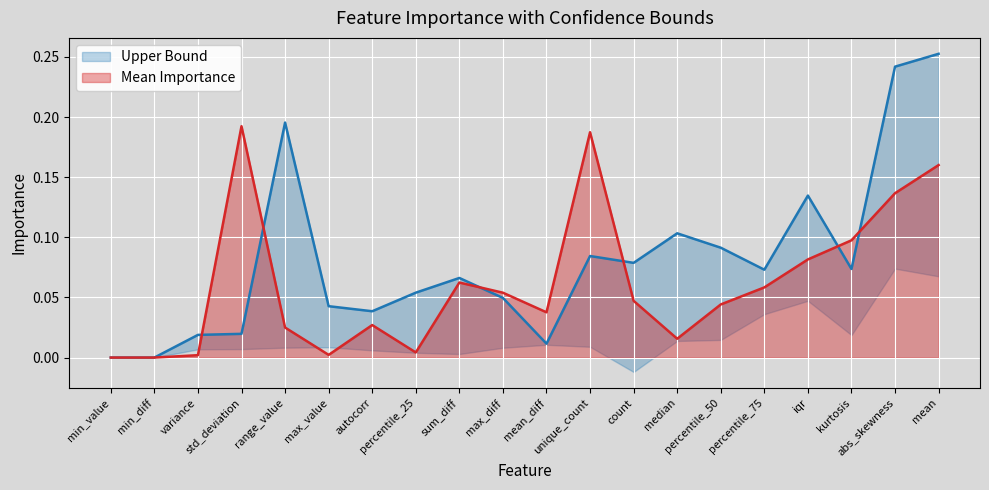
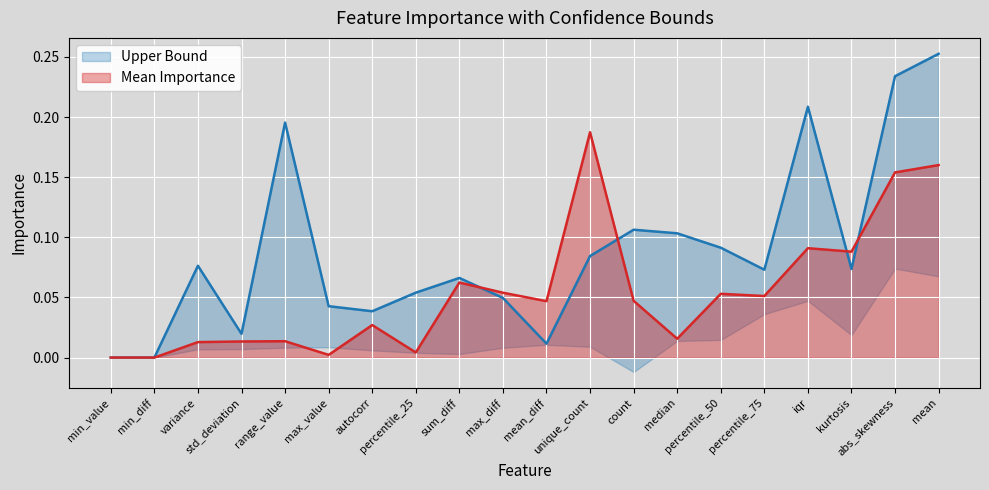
Upper Bound, variance: 0.019 -> 0.076
Mean Importance, variance: 0.002 -> 0.013
Mean Importance, std_deviation: 0.192 -> 0.013
Mean Importance, range_value: 0.025 -> 0.014
Mean Importance, mean_diff: 0.038 -> 0.047
Upper Bound, count: 0.079 -> 0.106
Mean Importance, percentile_50: 0.044 -> 0.053
Mean Importance, percentile_75: 0.058 -> 0.051
Upper Bound, iqr: 0.135 -> 0.209
Mean Importance, iqr: 0.082 -> 0.091
Mean Importance, kurtosis: 0.098 -> 0.088
Upper Bound, abs_skewness: 0.242 -> 0.234
Mean Importance, abs_skewness: 0.137 -> 0.154
